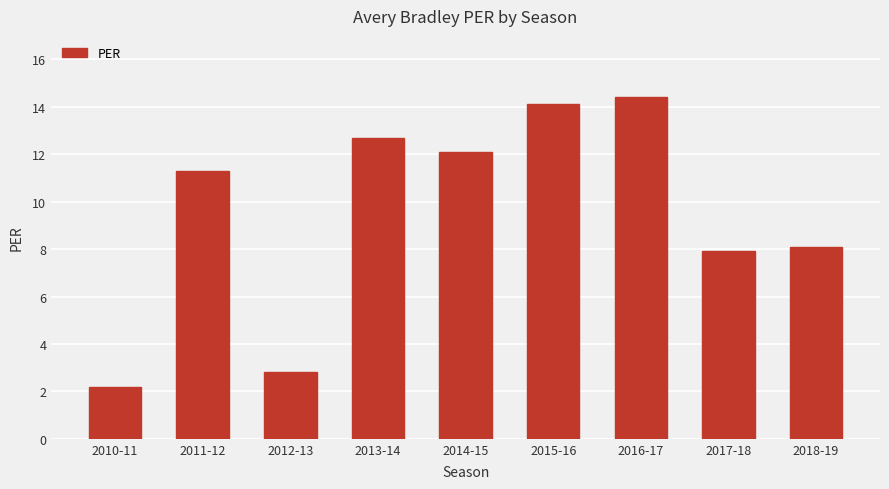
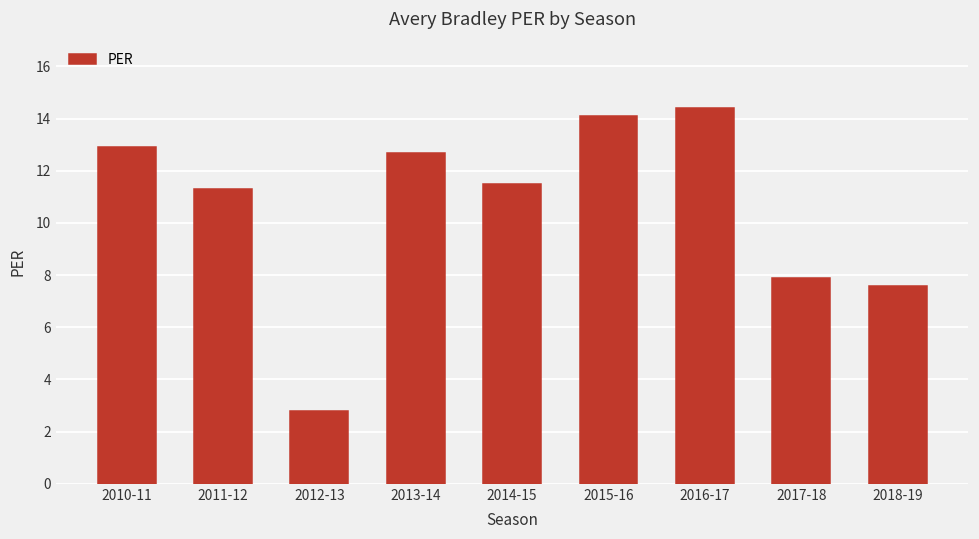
2010-11: 2.2 -> 12.9
2014-15: 12.1 -> 11.5
2018-19: 8.1 -> 7.6
